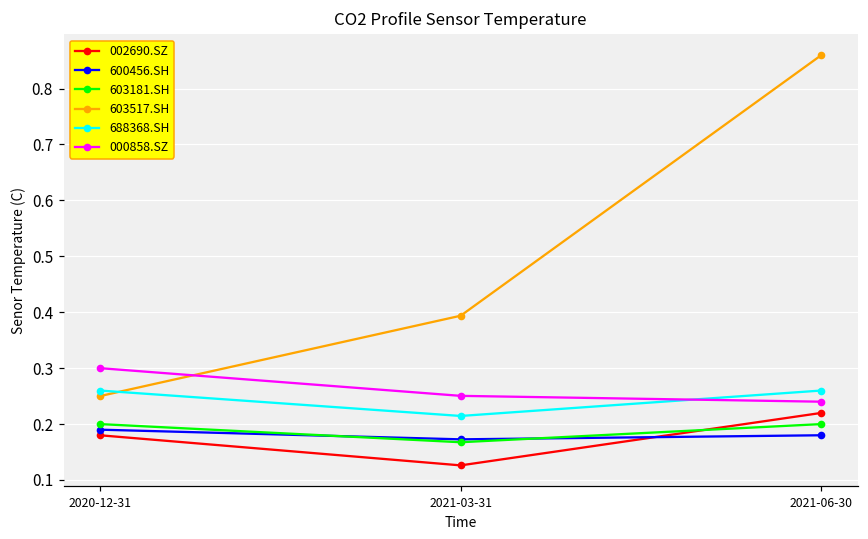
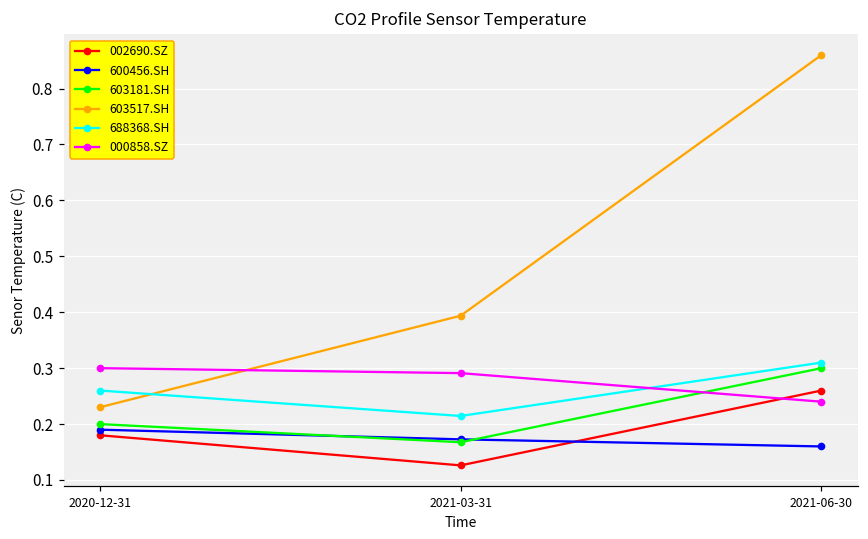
603517.SH, 2020-12-31: 0.25 -> 0.23
000858.SZ, 2021-03-31: 0.25 -> 0.29
002690.SZ, 2021-06-30: 0.22 -> 0.26
600456.SH, 2021-06-30: 0.18 -> 0.16
603181.SH, 2021-06-30: 0.2 -> 0.3
688368.SH, 2021-06-30: 0.26 -> 0.31
